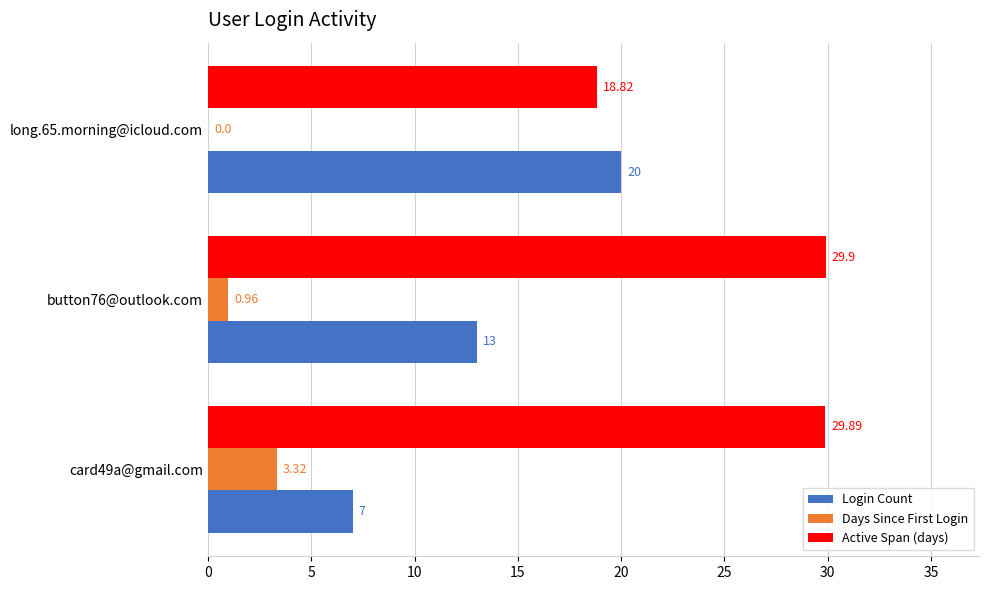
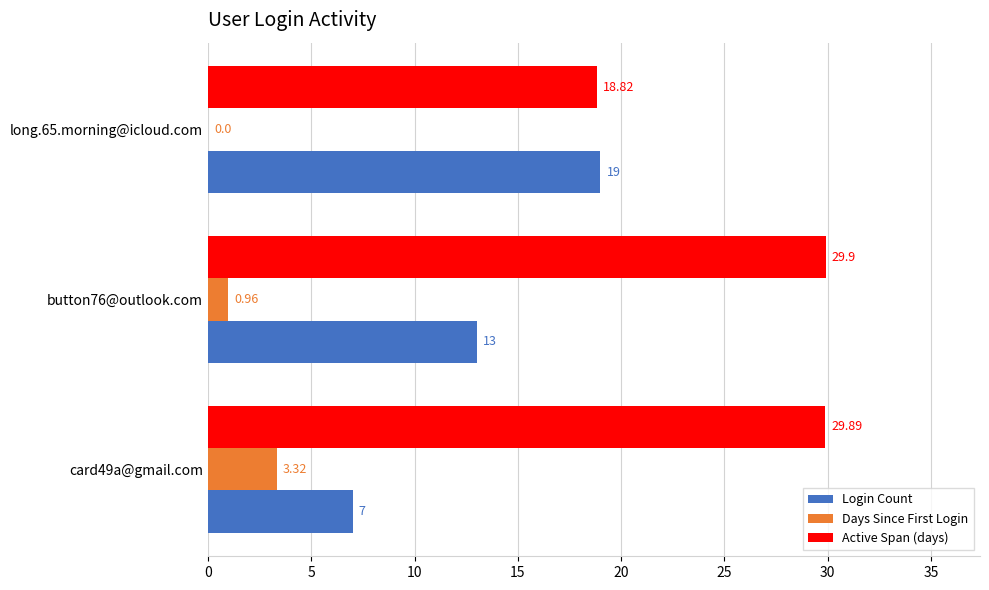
Login Count, long.65.morning@icloud.com: 20 -> 19
